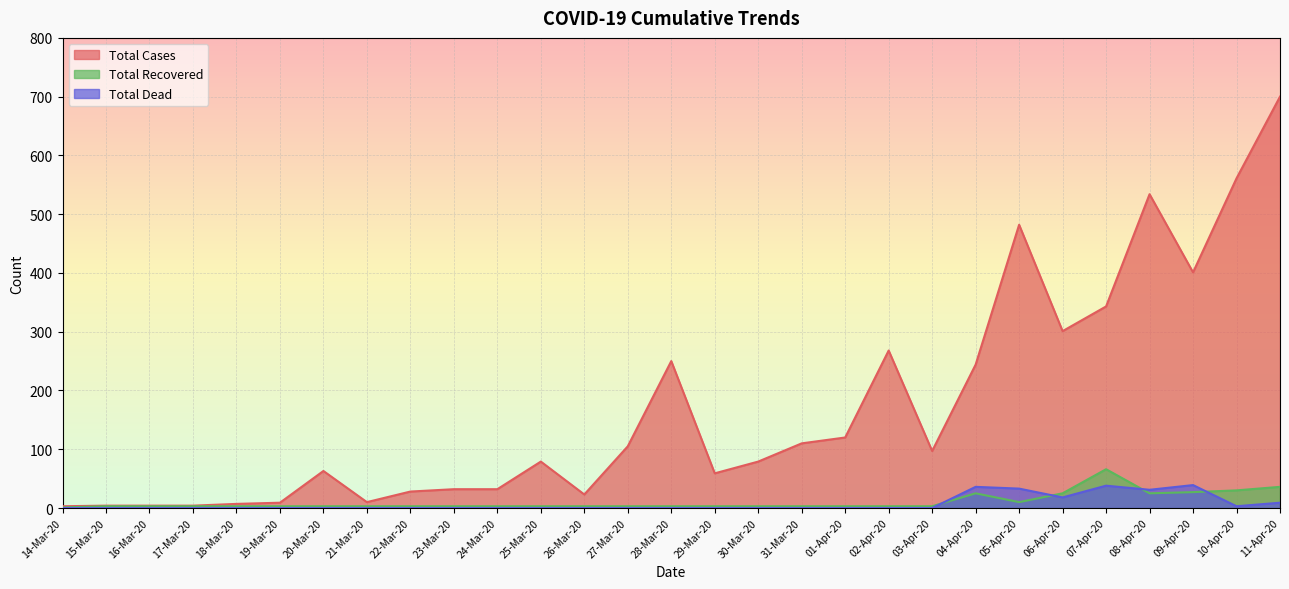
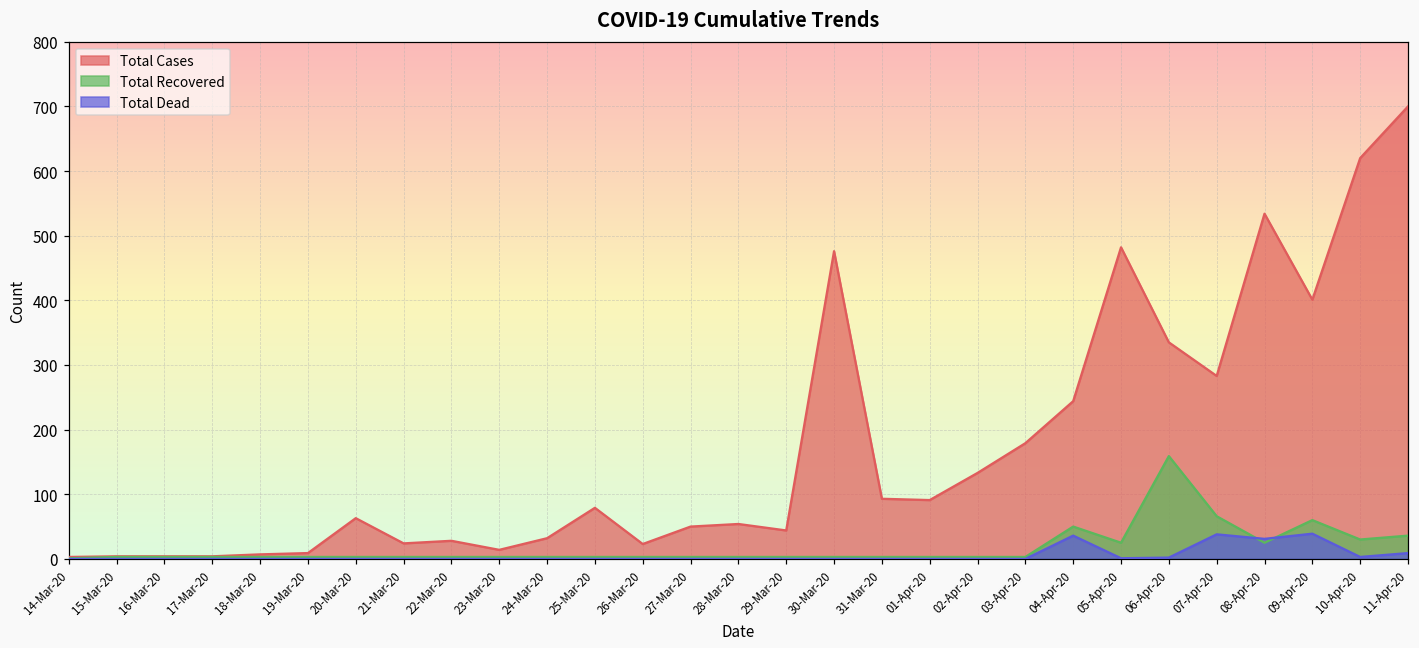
Total Cases, 21-Mar-20: 10 -> 20
Total Cases, 23-Mar-20: 30 -> 10
Total Cases, 27-Mar-20: 110 -> 50
Total Cases, 28-Mar-20: 250 -> 50
Total Cases, 29-Mar-20: 60 -> 40
Total Cases, 30-Mar-20: 80 -> 480
Total Cases, 31-Mar-20: 110 -> 90
Total Cases, 01-Apr-20: 120 -> 90
Total Cases, 02-Apr-20: 270 -> 130
Total Cases, 03-Apr-20: 100 -> 180
Total Recovered, 04-Apr-20: 30 -> 50
Total Recovered, 05-Apr-20: 10 -> 30
Total Dead, 05-Apr-20: 30 -> 0
Total Cases, 06-Apr-20: 300 -> 340
Total Recovered, 06-Apr-20: 30 -> 160
Total Dead, 06-Apr-20: 20 -> 0
Total Cases, 07-Apr-20: 340 -> 280
Total Recovered, 09-Apr-20: 30 -> 60
Total Cases, 10-Apr-20: 560 -> 620
